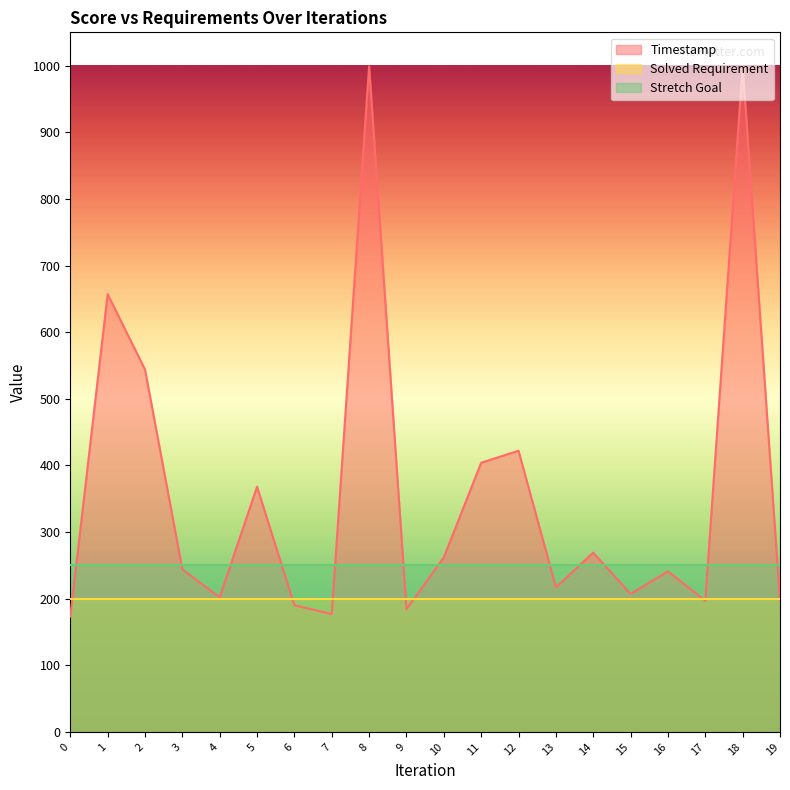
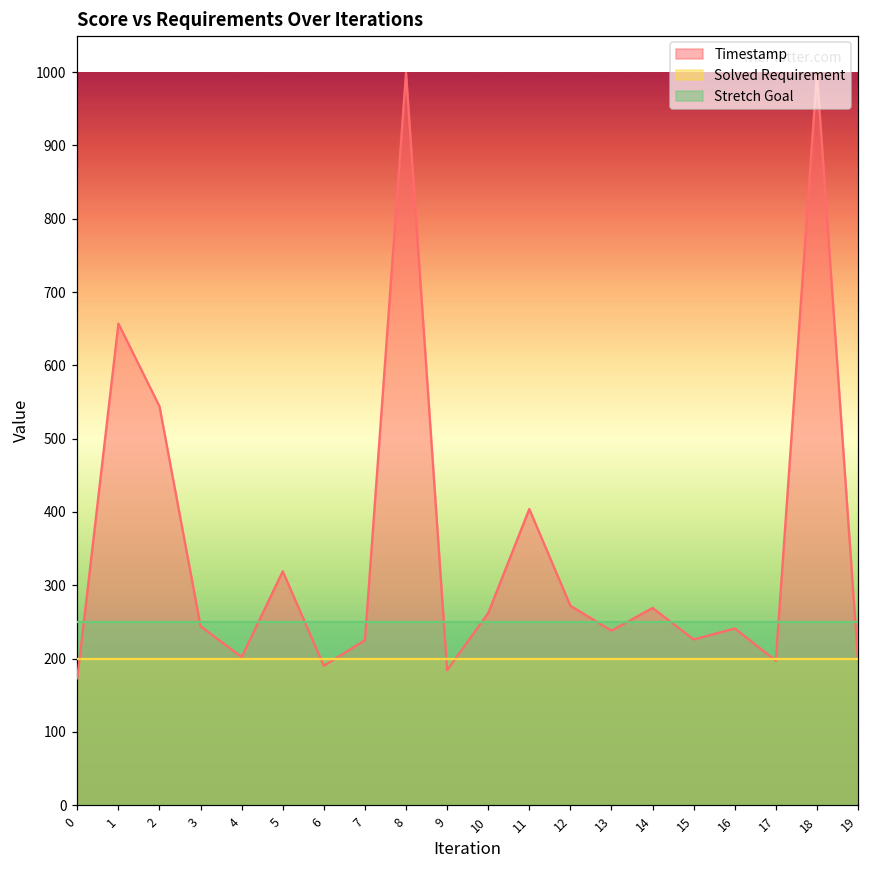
Timestamp, 5: 370 -> 320
Timestamp, 7: 180 -> 230
Timestamp, 12: 420 -> 270
Timestamp, 13: 220 -> 240
Timestamp, 15: 210 -> 230
